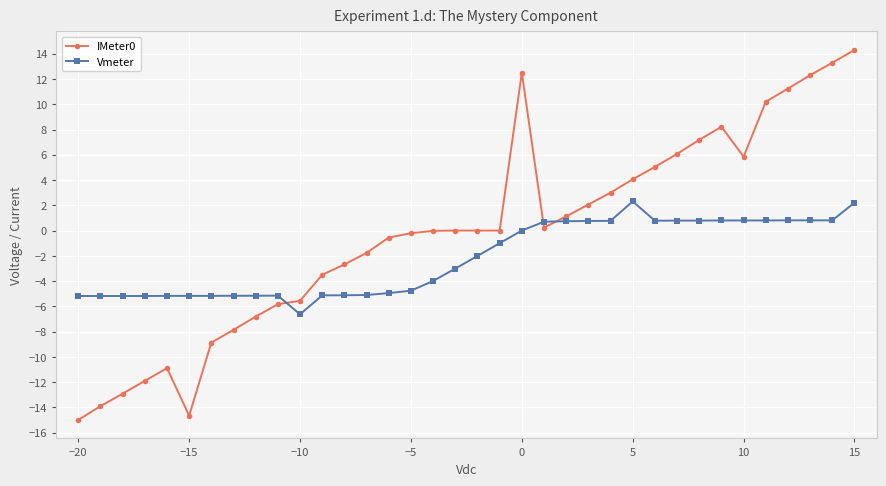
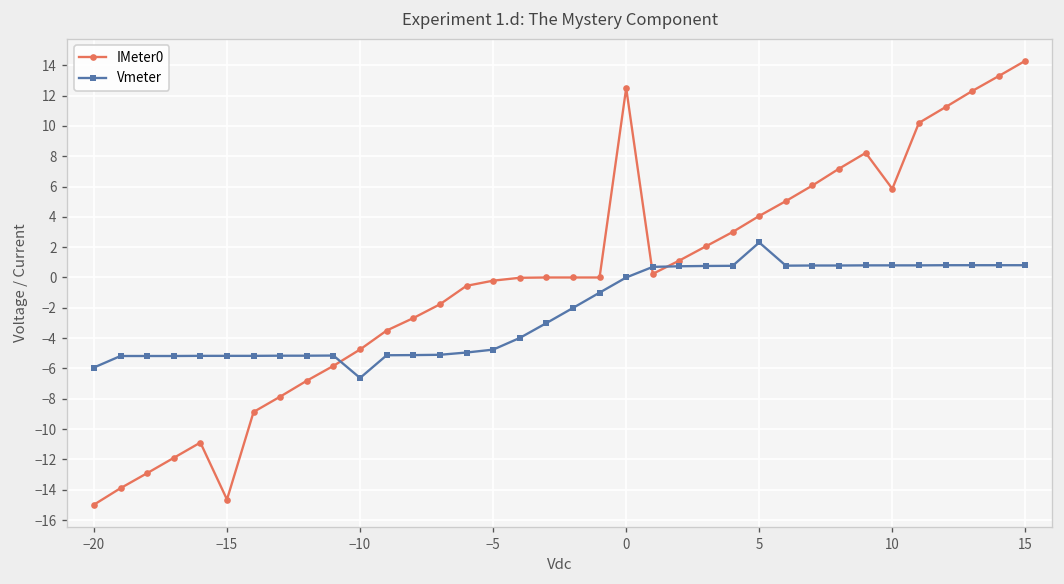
Vmeter, −20: -5.2 -> -5.9
IMeter0, −10: -5.6 -> -4.8
Vmeter, 15: 2.2 -> 0.8
